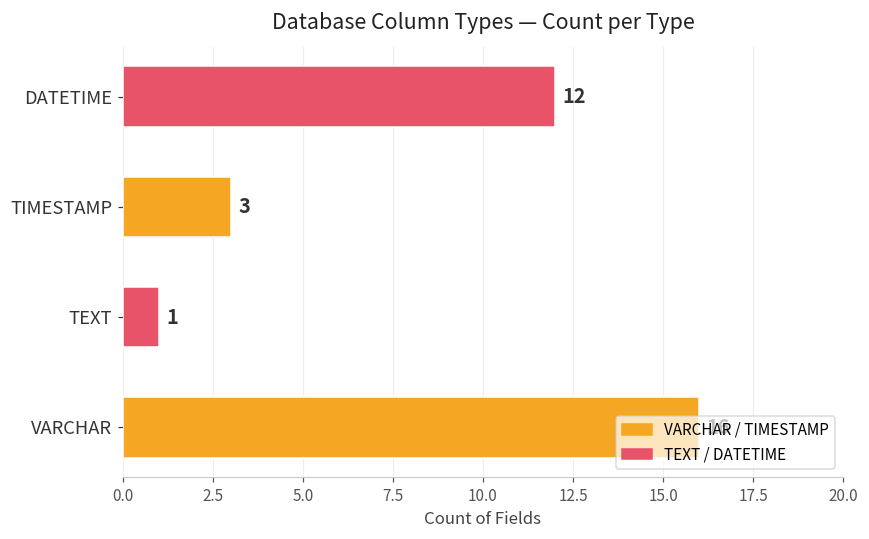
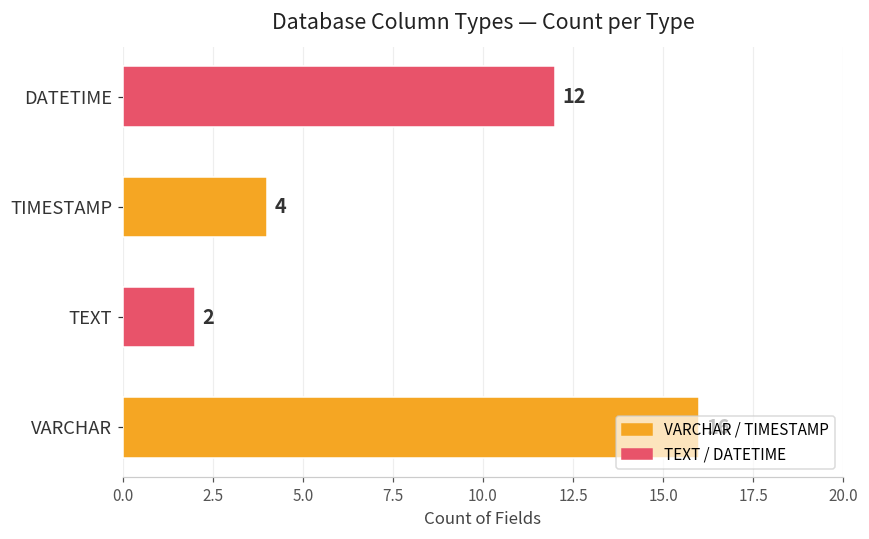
TIMESTAMP: 3 -> 4
TEXT: 1 -> 2
